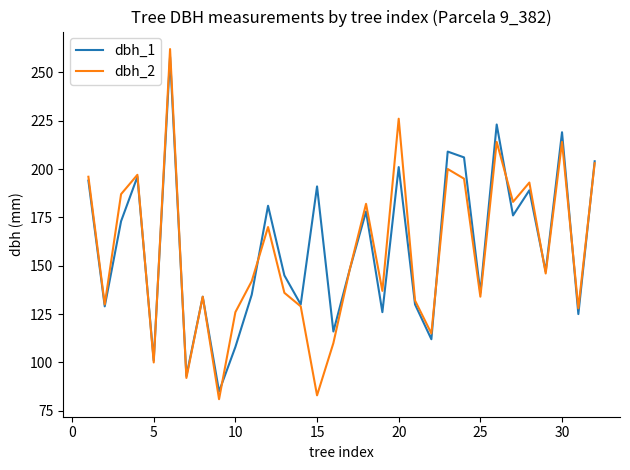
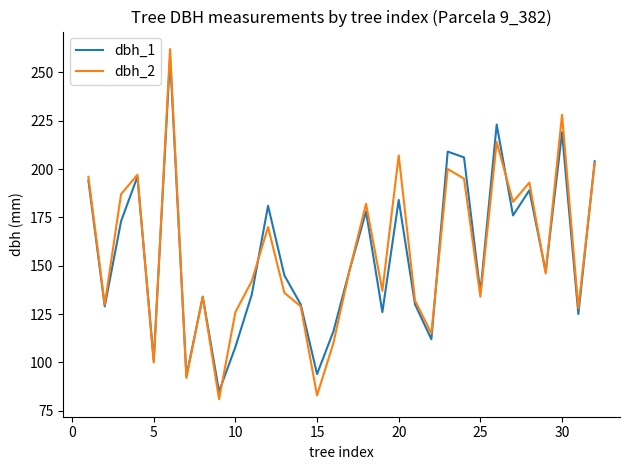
dbh_1, 15: 191 -> 94
dbh_1, 20: 201 -> 184
dbh_2, 20: 226 -> 207
dbh_2, 30: 214 -> 228
